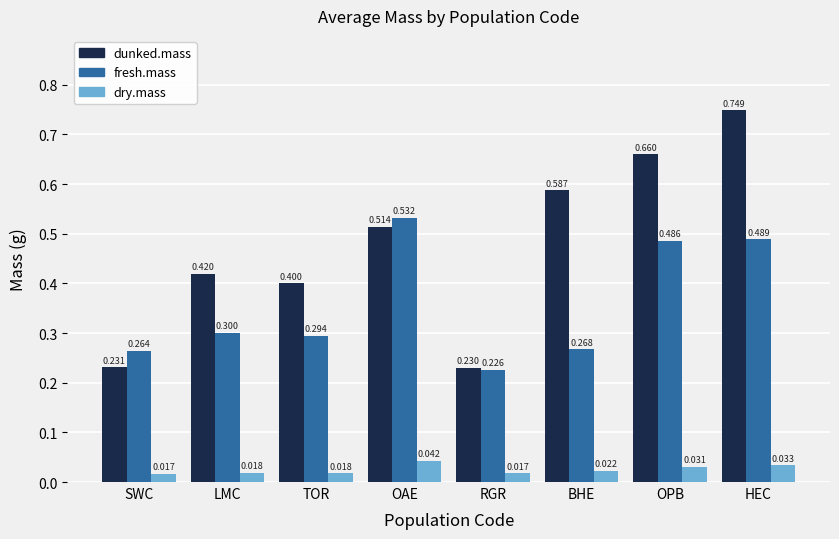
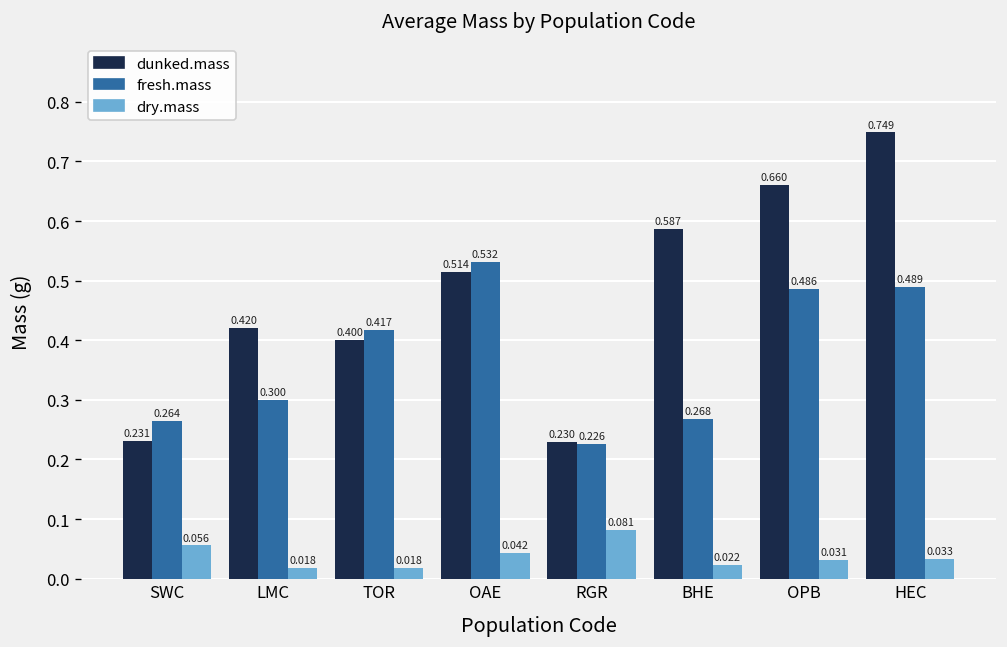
dry.mass, SWC: 0.017 -> 0.056
fresh.mass, TOR: 0.294 -> 0.417
dry.mass, RGR: 0.017 -> 0.081
